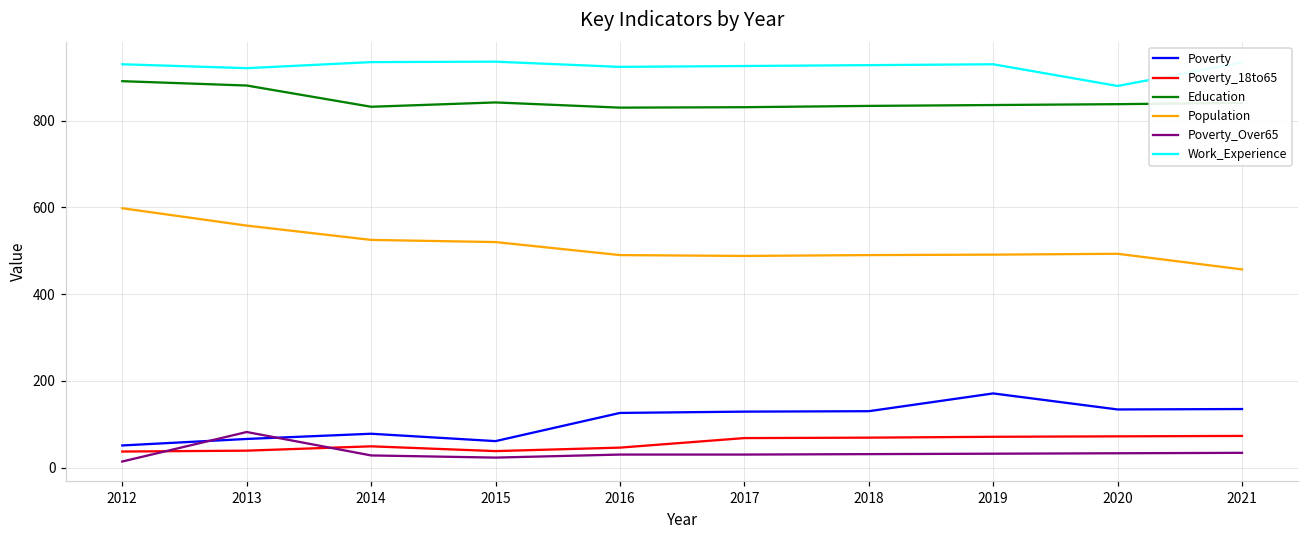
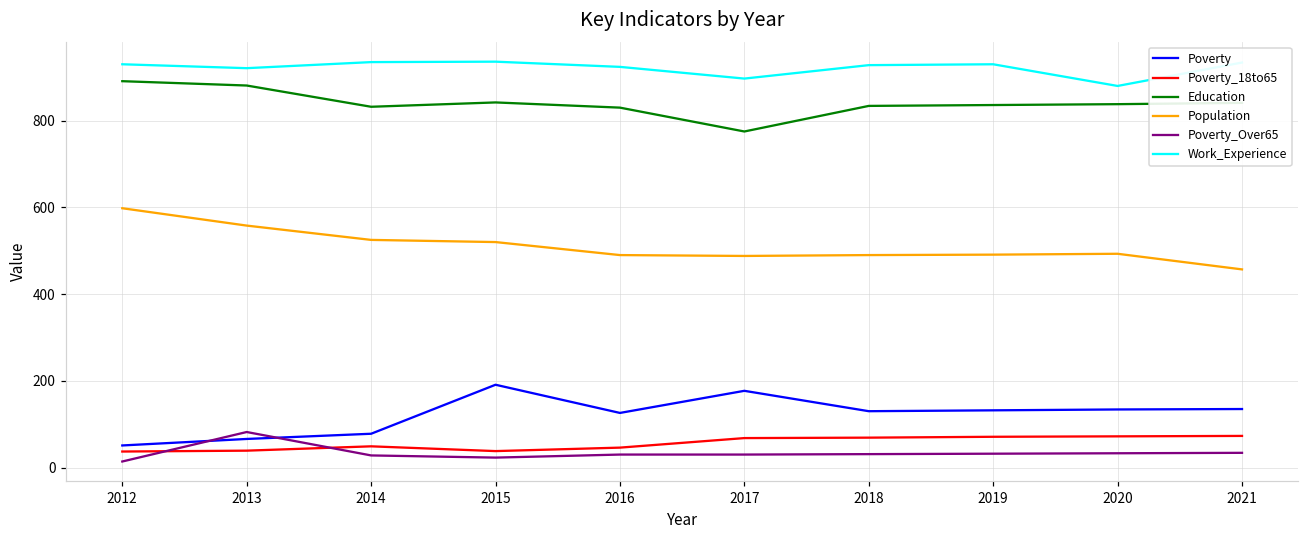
Poverty, 2015: 60 -> 190
Poverty, 2017: 130 -> 180
Education, 2017: 830 -> 780
Work_Experience, 2017: 930 -> 900
Poverty, 2019: 170 -> 130
